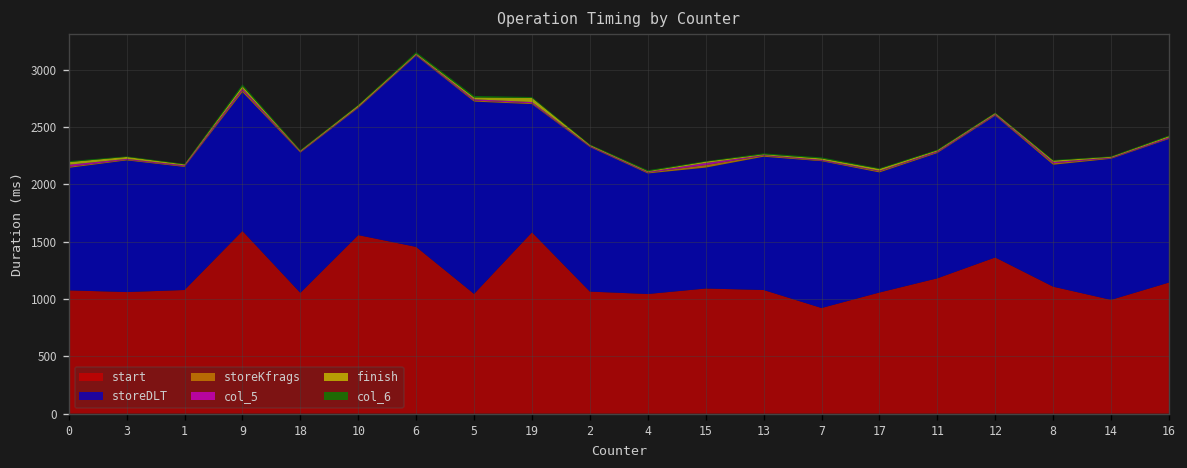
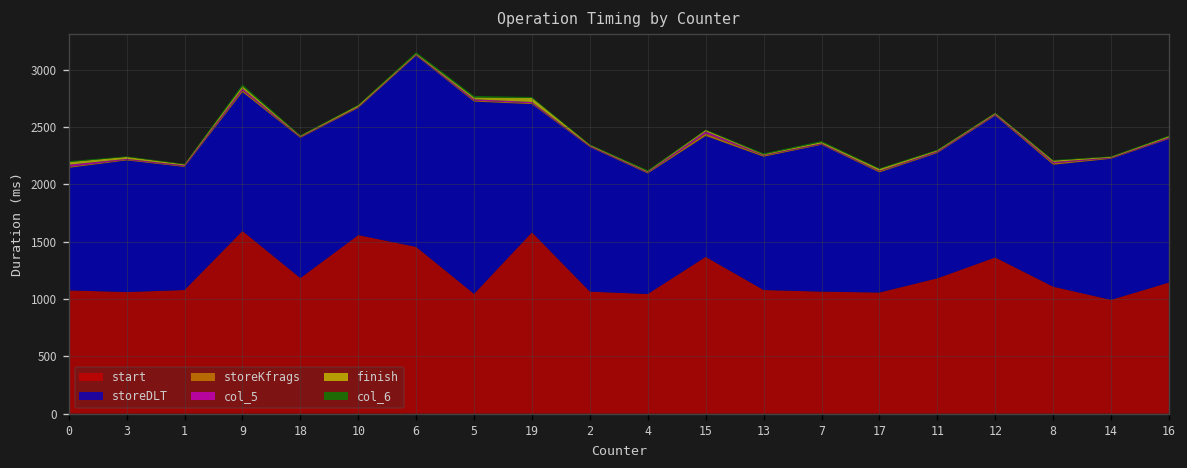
start, 18: 1100 -> 1200
start, 15: 1100 -> 1400
start, 7: 900 -> 1100
